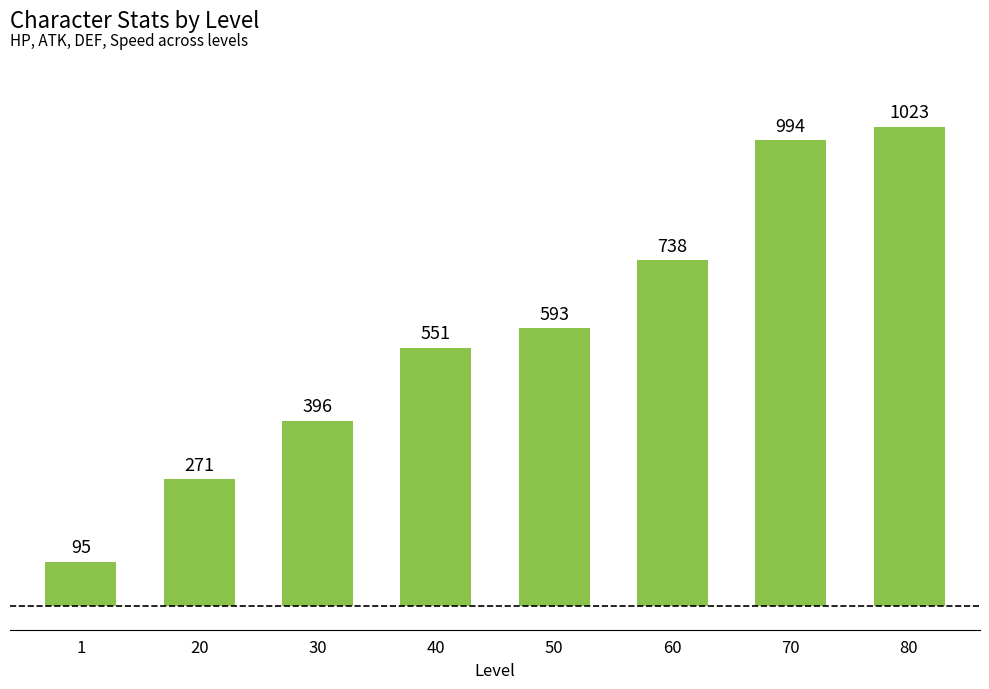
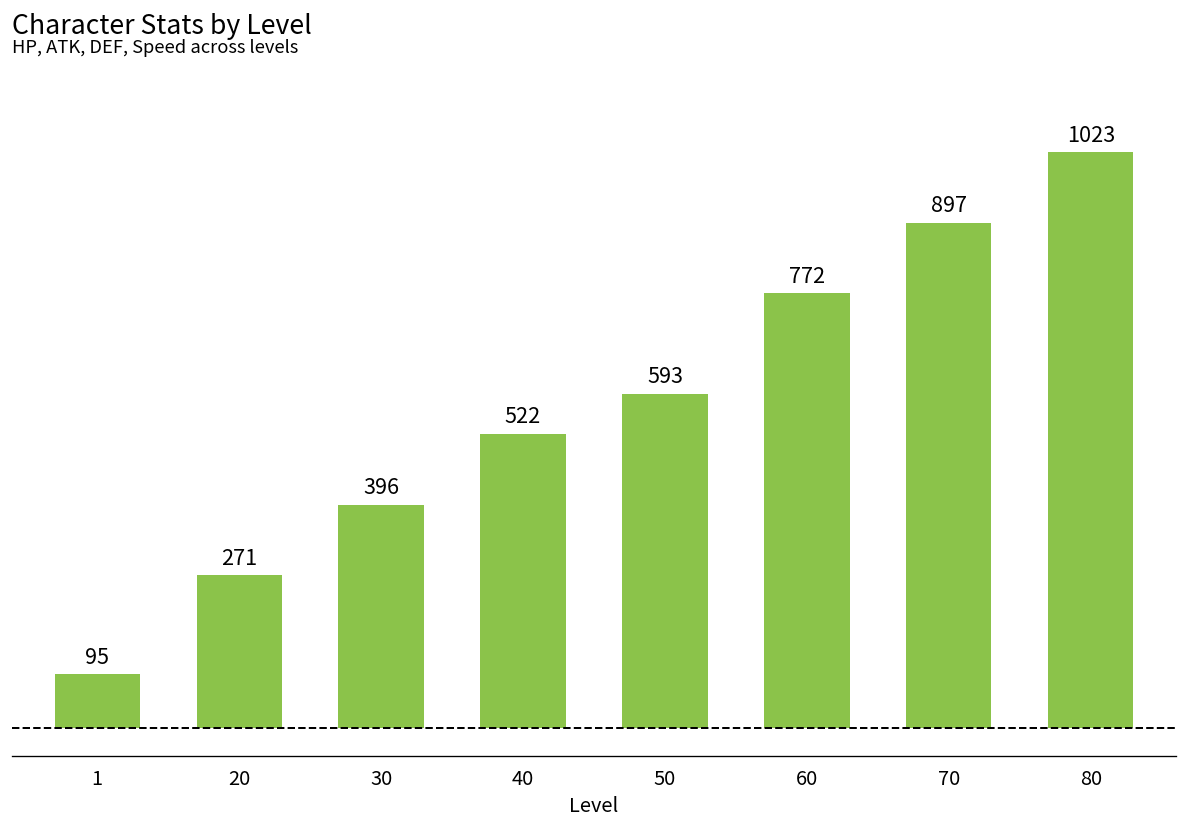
40: 551 -> 522
60: 738 -> 772
70: 994 -> 897
